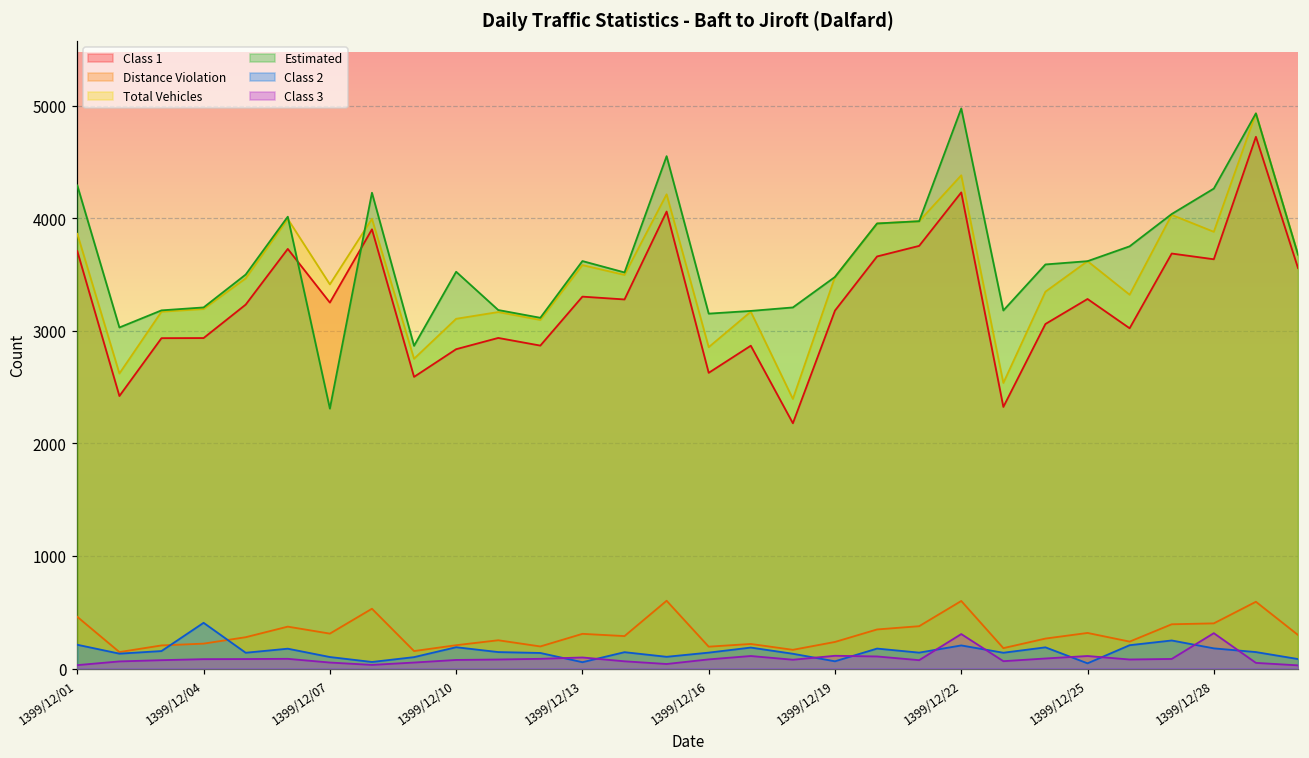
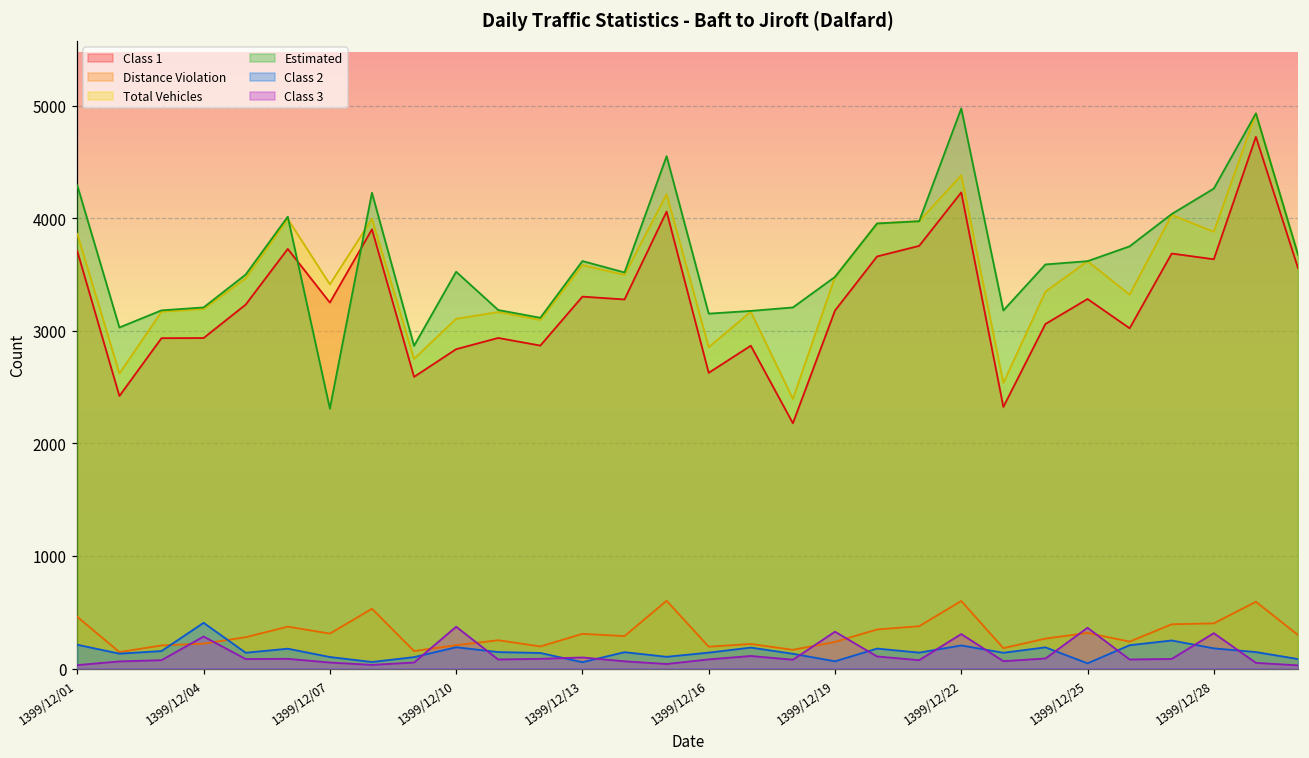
Class 3, 1399/12/04: 80 -> 280
Class 3, 1399/12/10: 80 -> 370
Class 3, 1399/12/19: 110 -> 330
Class 3, 1399/12/25: 110 -> 360
